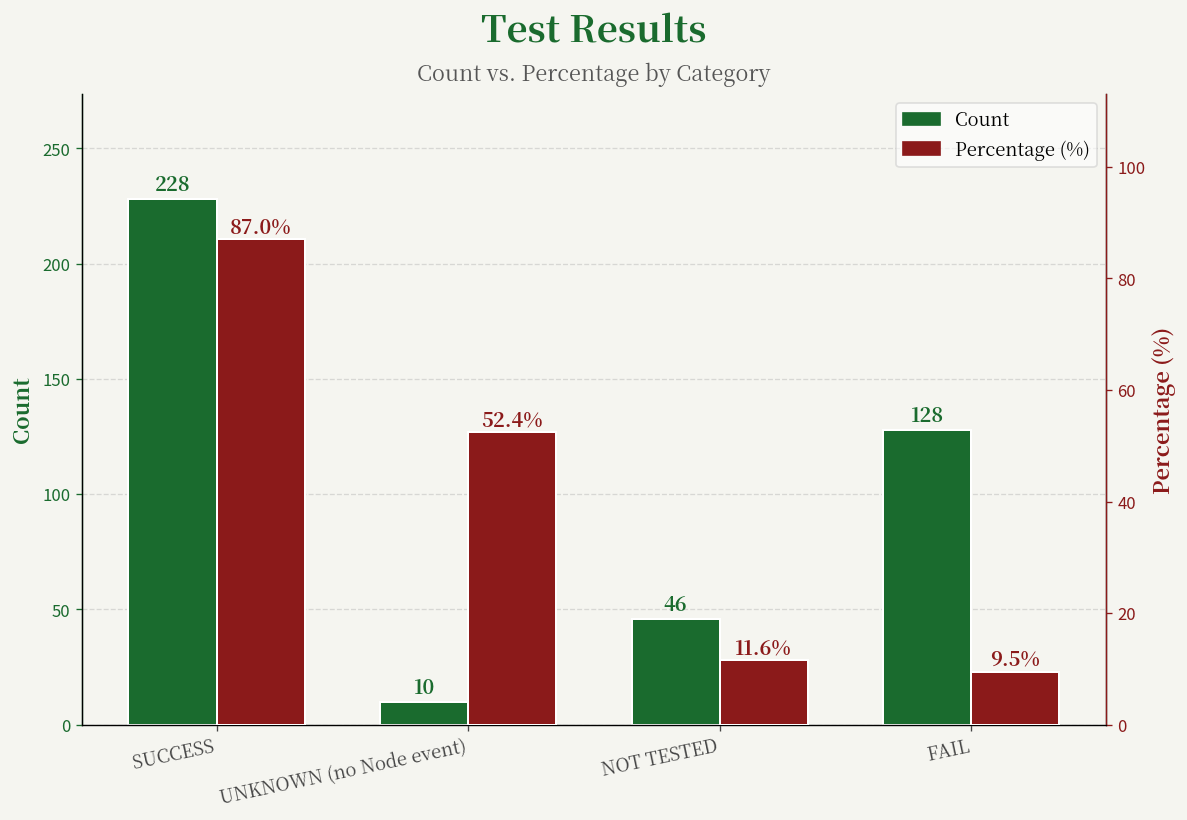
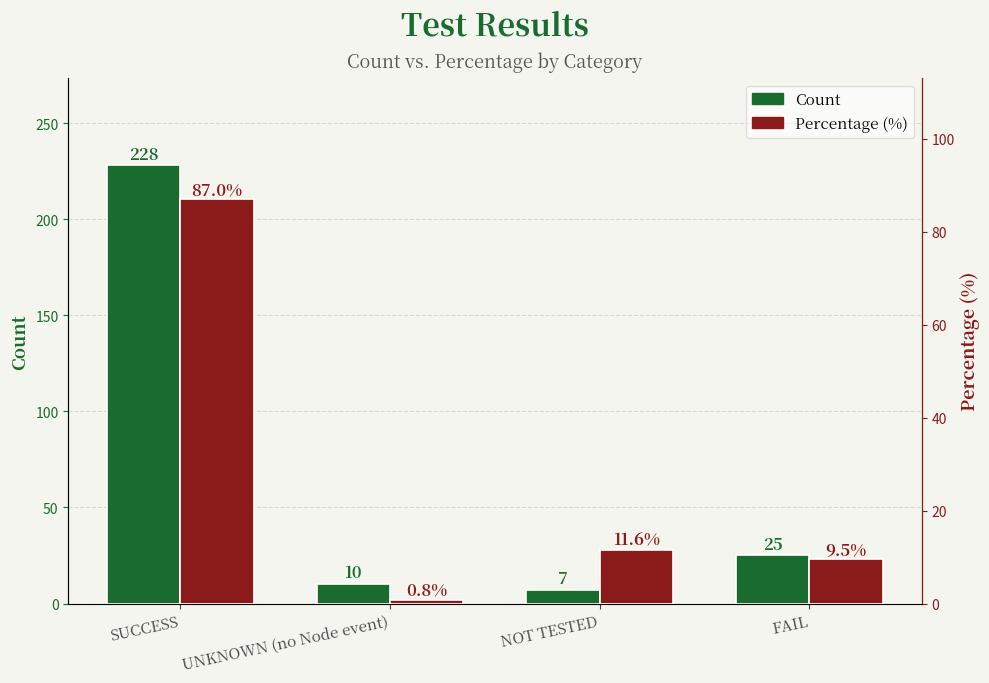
Count, NOT TESTED: 46 -> 7
Count, FAIL: 128 -> 25
Percentage (%), UNKNOWN (no Node event): 52.4% -> 0.8%
